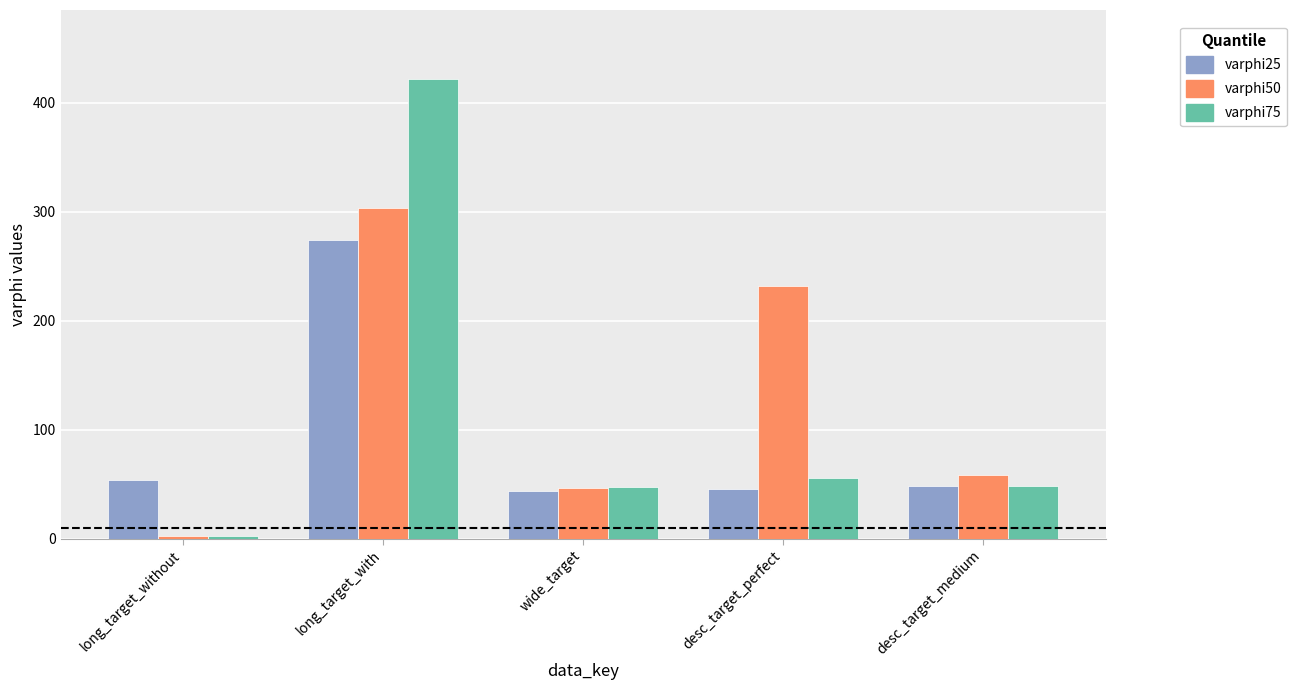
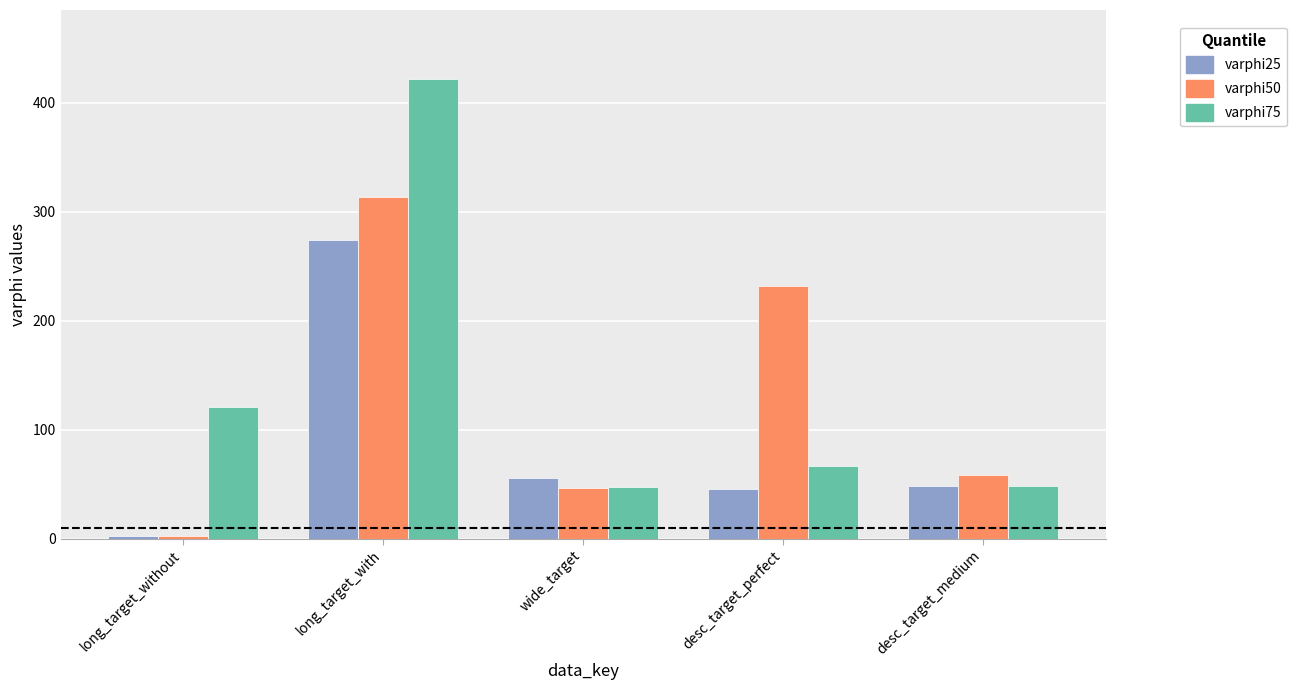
varphi25, long_target_without: 54 -> 2
varphi75, long_target_without: 3 -> 121
varphi50, long_target_with: 304 -> 313
varphi25, wide_target: 44 -> 56
varphi75, desc_target_perfect: 56 -> 67
